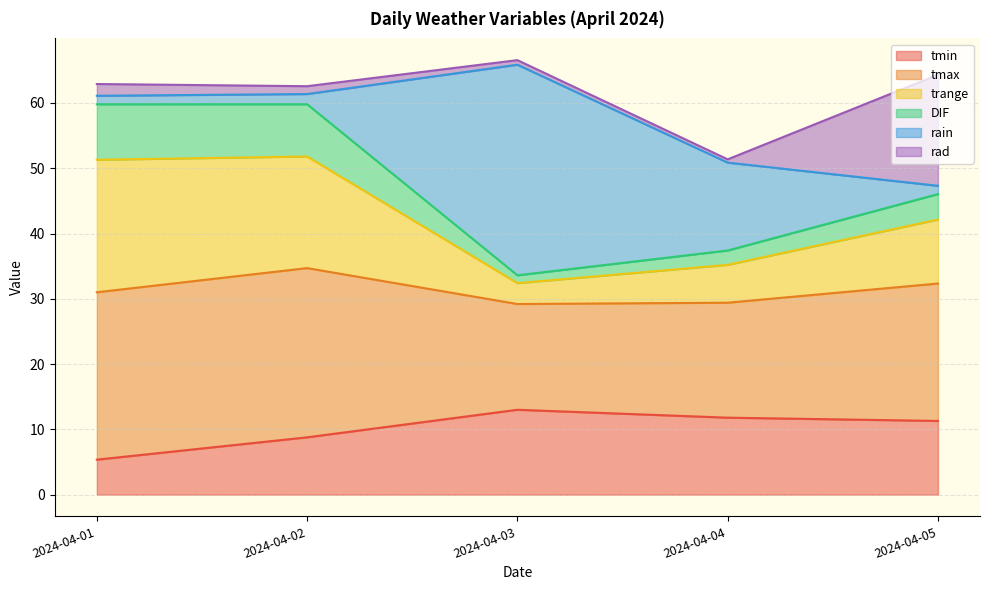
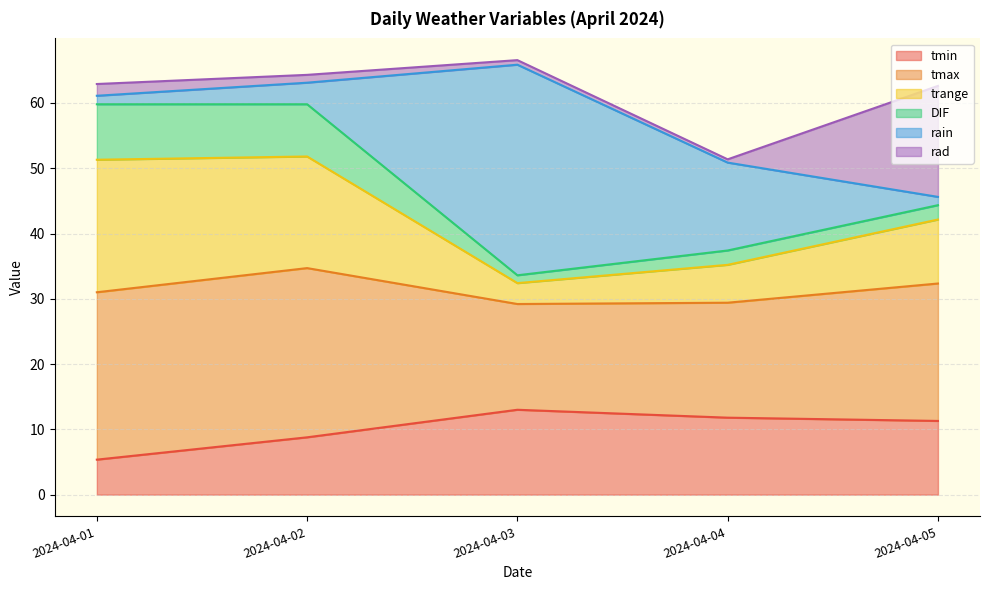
rain, 2024-04-02: 2 -> 3
DIF, 2024-04-05: 4 -> 2
